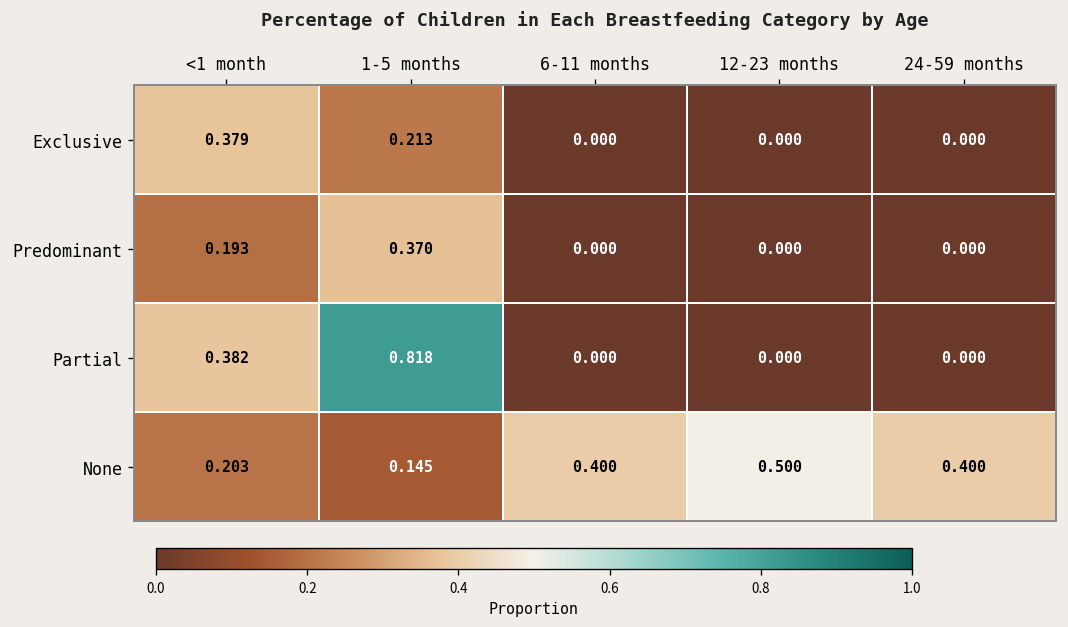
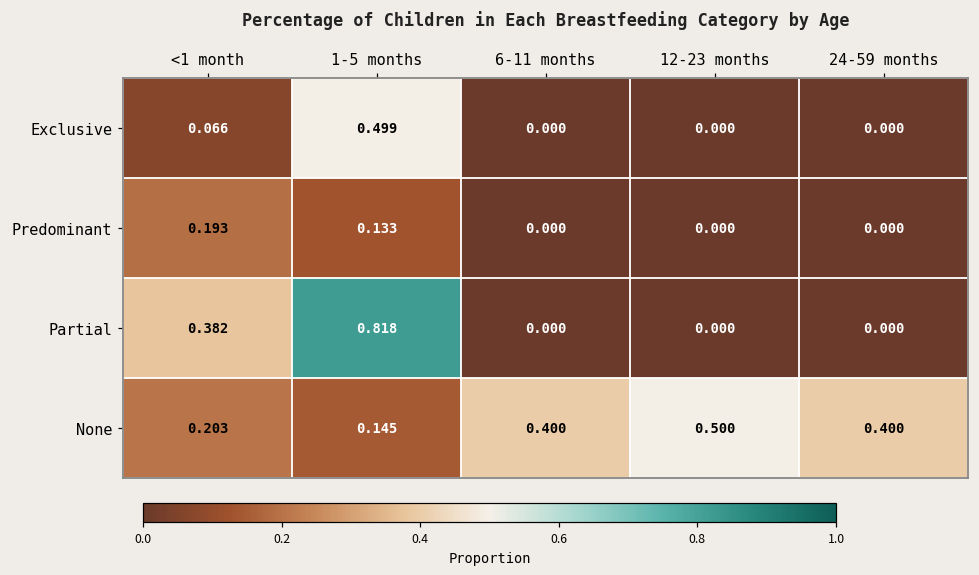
Exclusive, <1 month: 0.379 -> 0.066
Exclusive, 1-5 months: 0.213 -> 0.499
Predominant, 1-5 months: 0.370 -> 0.133
